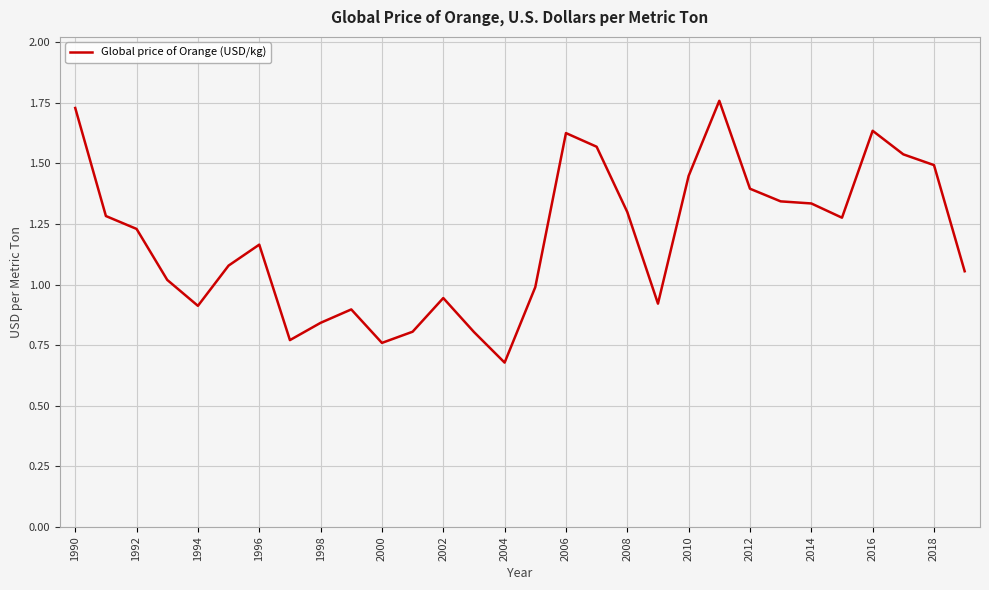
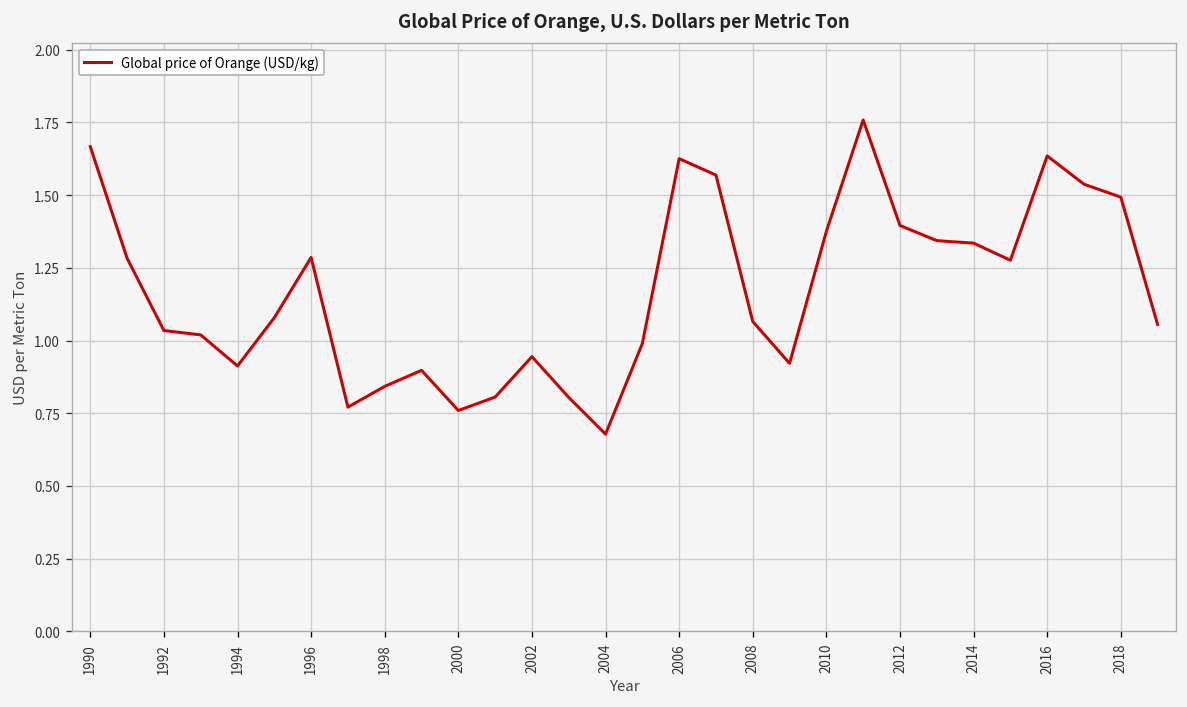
1990: 1.73 -> 1.67
1992: 1.23 -> 1.03
1996: 1.16 -> 1.29
2008: 1.30 -> 1.07
2010: 1.45 -> 1.38
